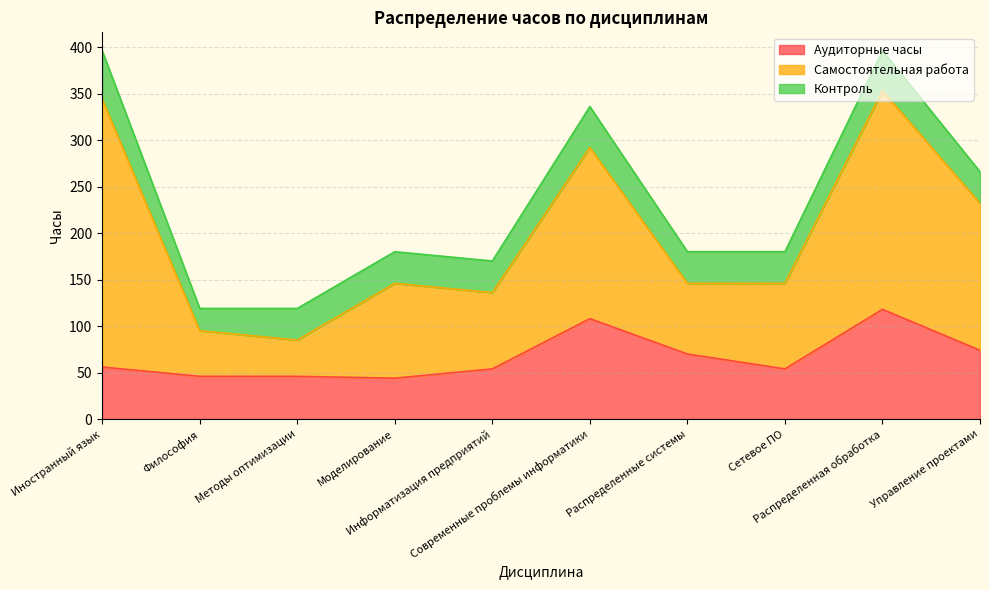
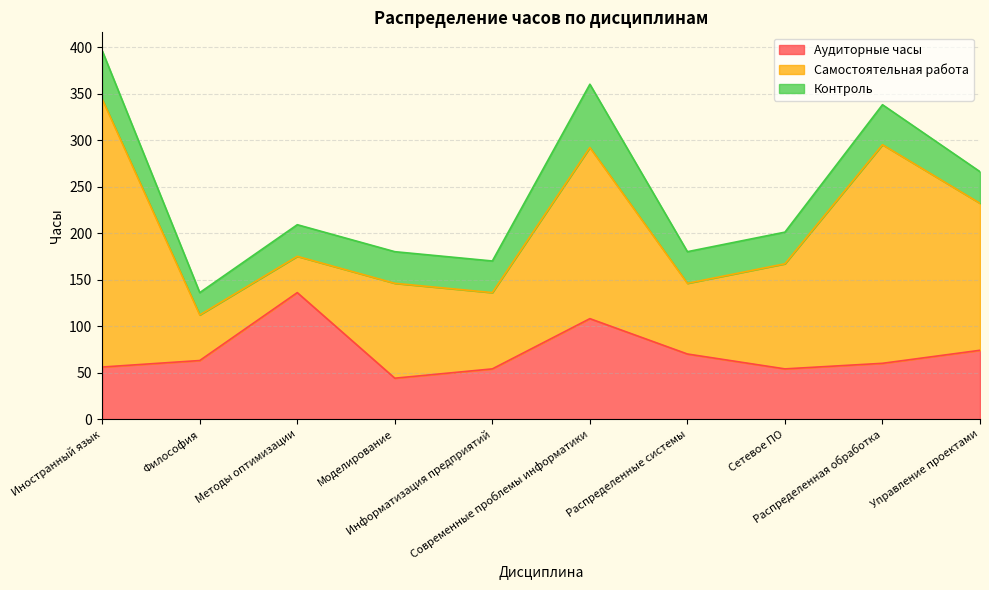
Аудиторные часы, Философия: 50 -> 60
Аудиторные часы, Методы оптимизации: 50 -> 140
Контроль, Современные проблемы информатики: 40 -> 70
Самостоятельная работа, Сетевое ПО: 90 -> 110
Аудиторные часы, Распределенная обработка: 120 -> 60
